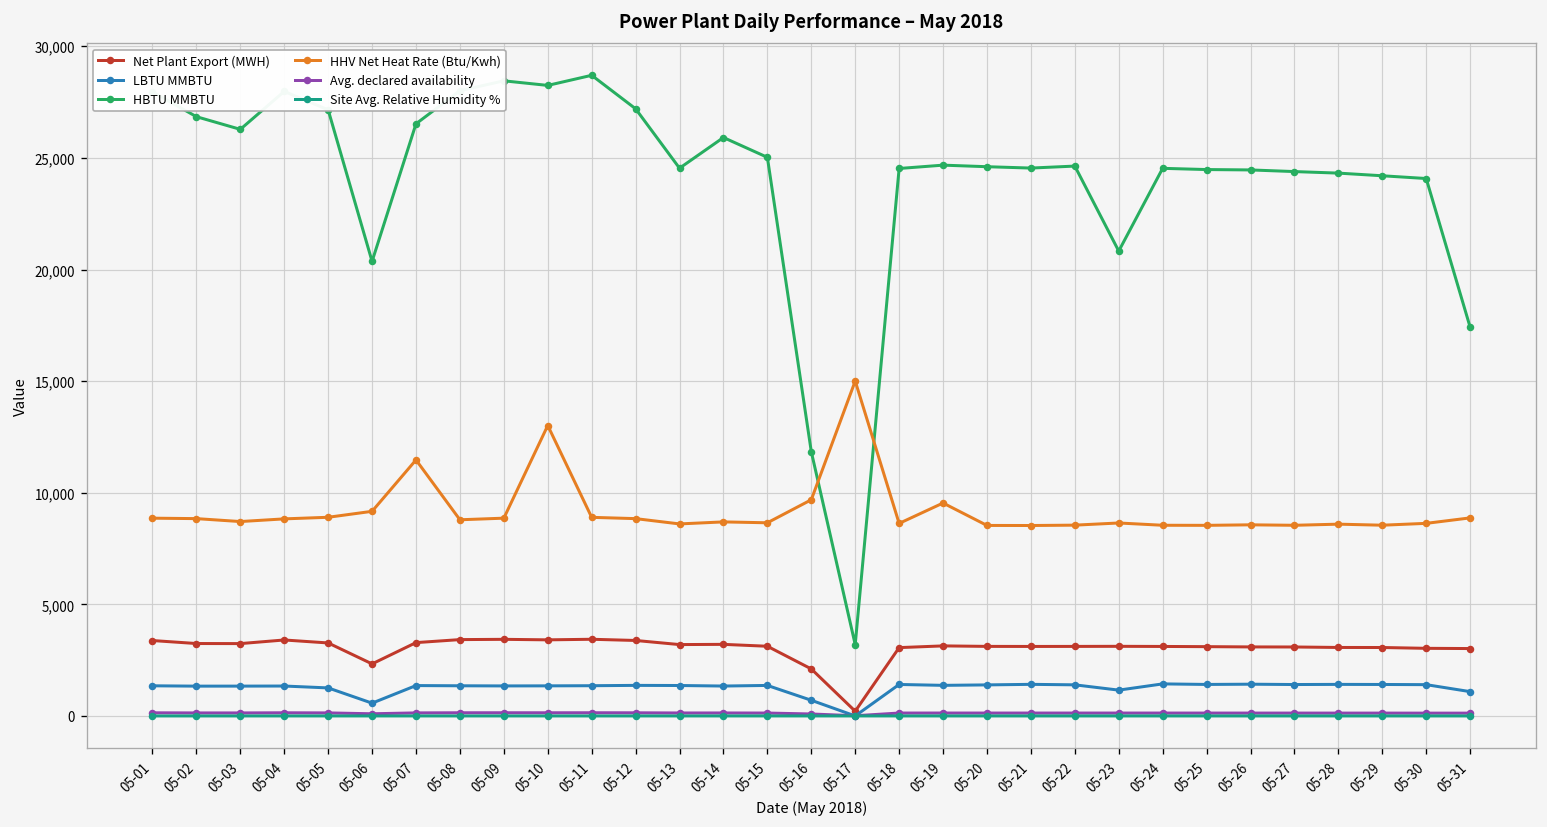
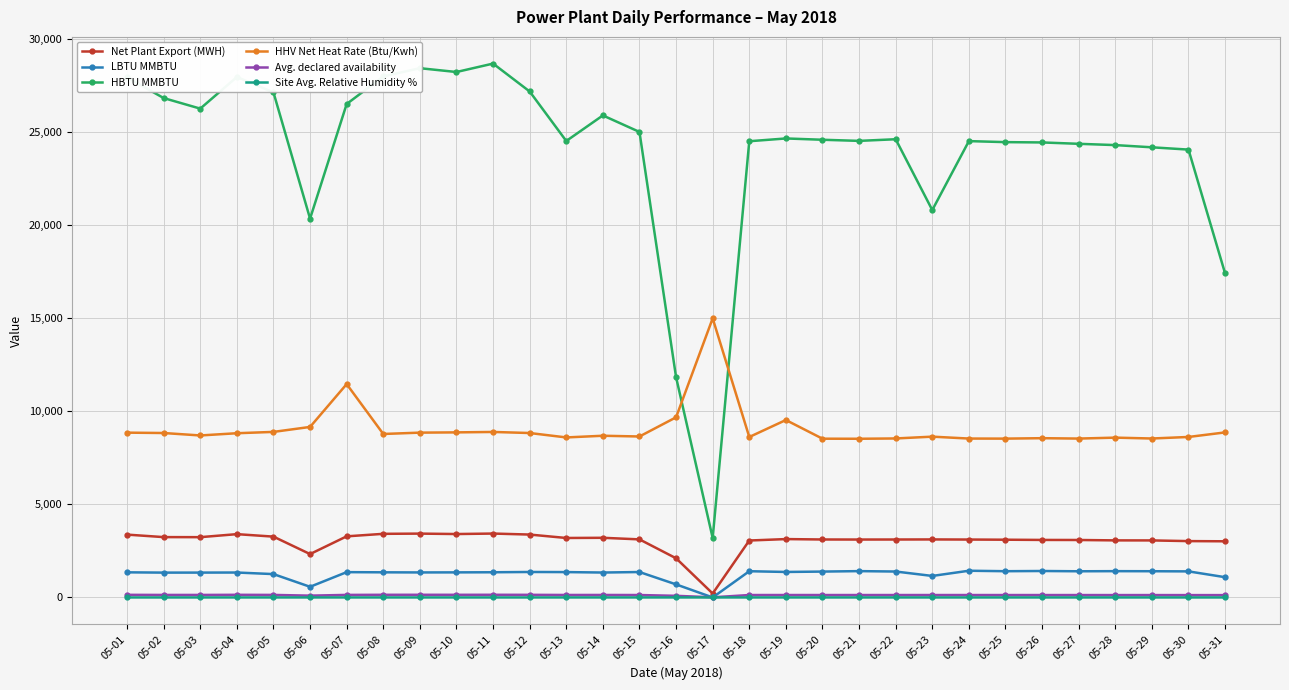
HHV Net Heat Rate (Btu/Kwh), 05-10: 13,000 -> 8,900
